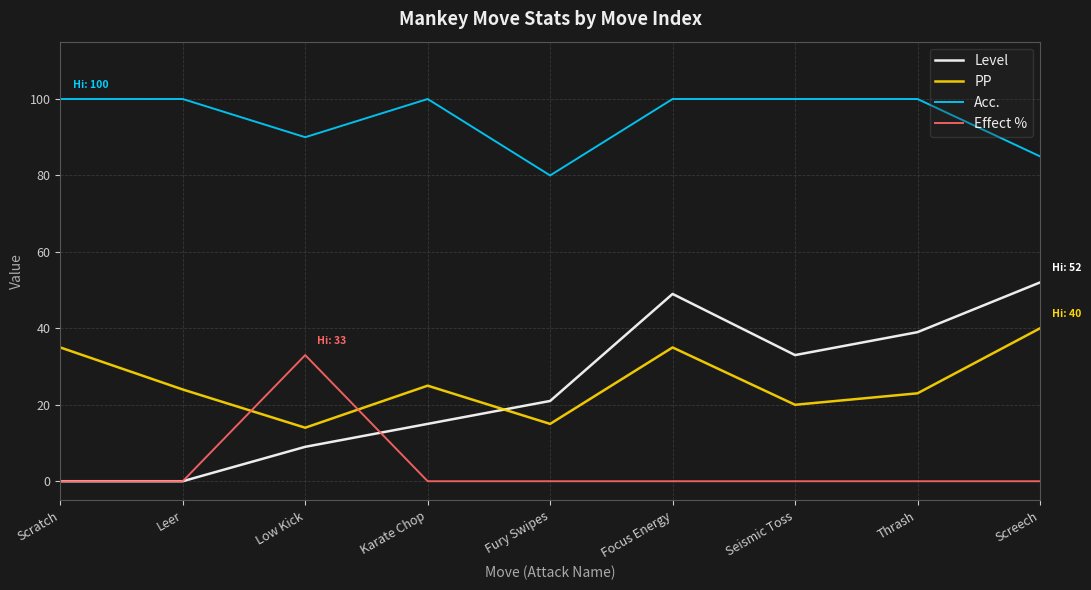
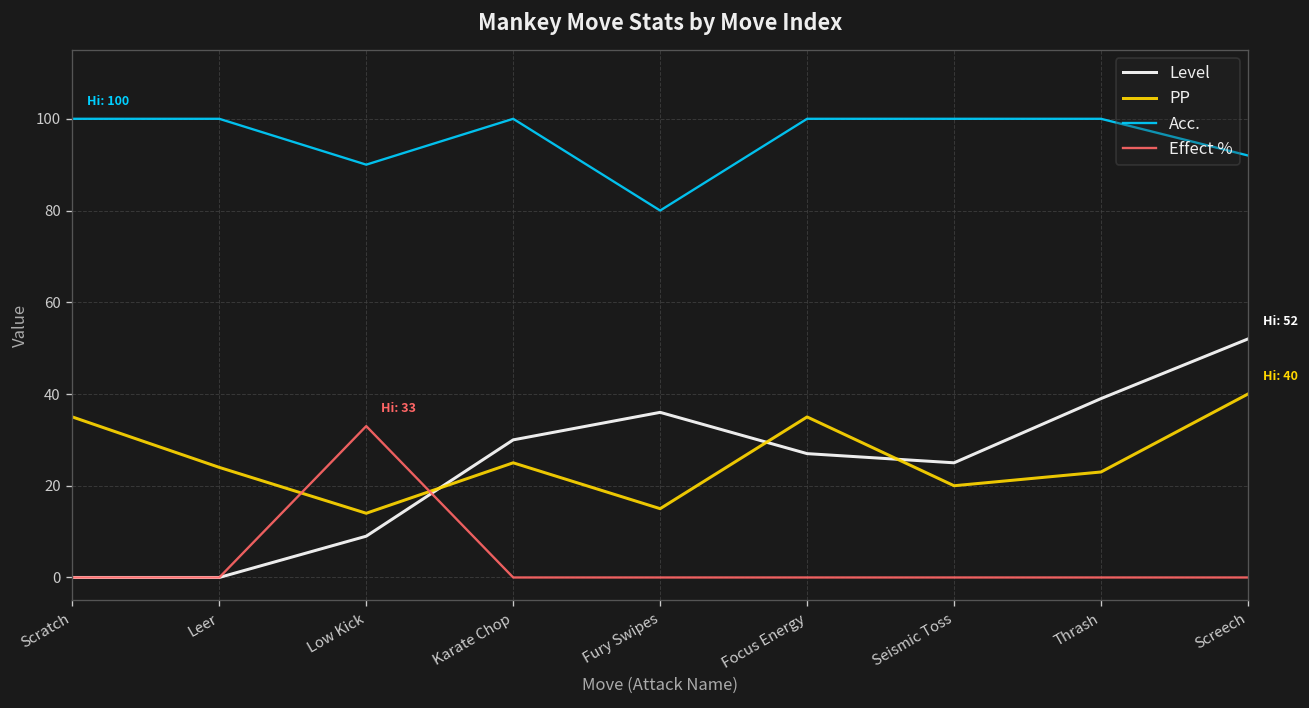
Level, Karate Chop: 15 -> 30
Level, Fury Swipes: 21 -> 36
Level, Focus Energy: 49 -> 27
Level, Seismic Toss: 33 -> 25
Acc., Screech: 85 -> 92
